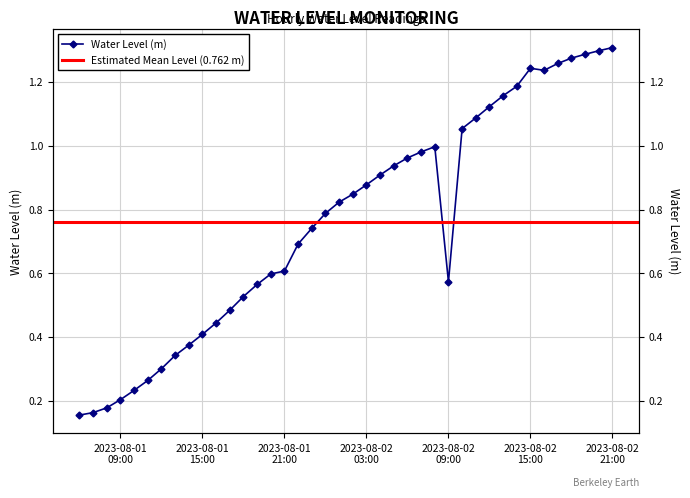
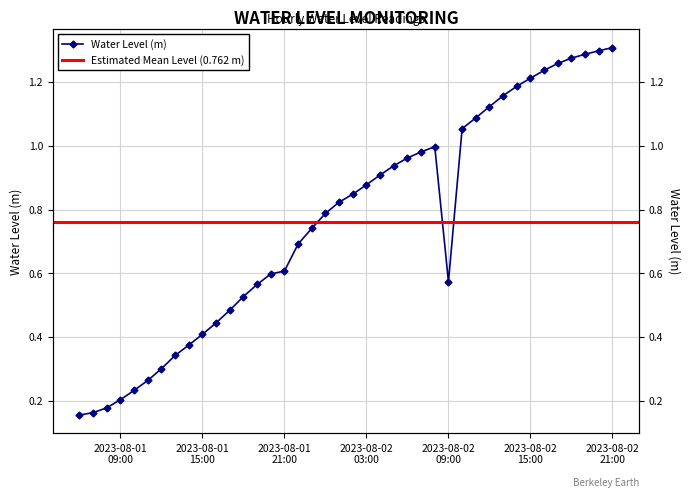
2023-08-02 15:00: 1.24 -> 1.21
